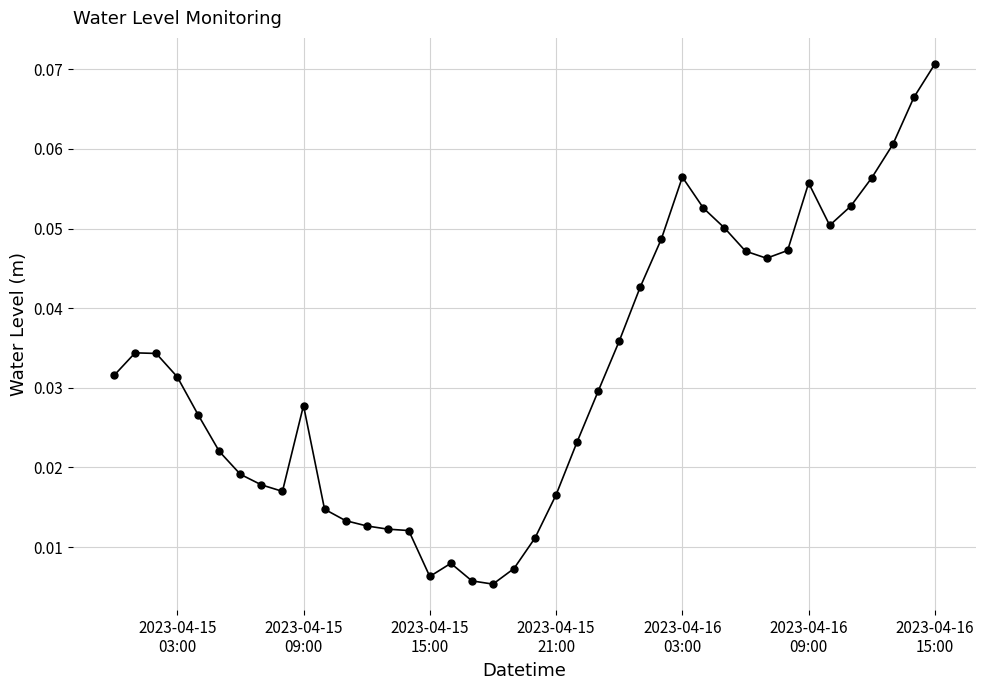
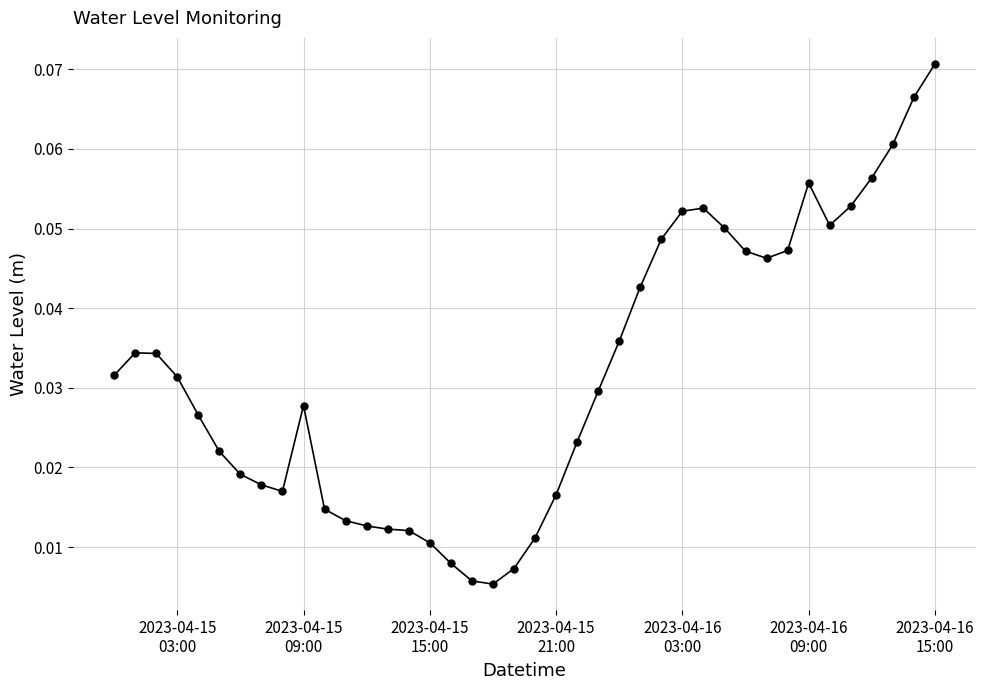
2023-04-15 15:00: 0.006 -> 0.011
2023-04-16 03:00: 0.056 -> 0.052
